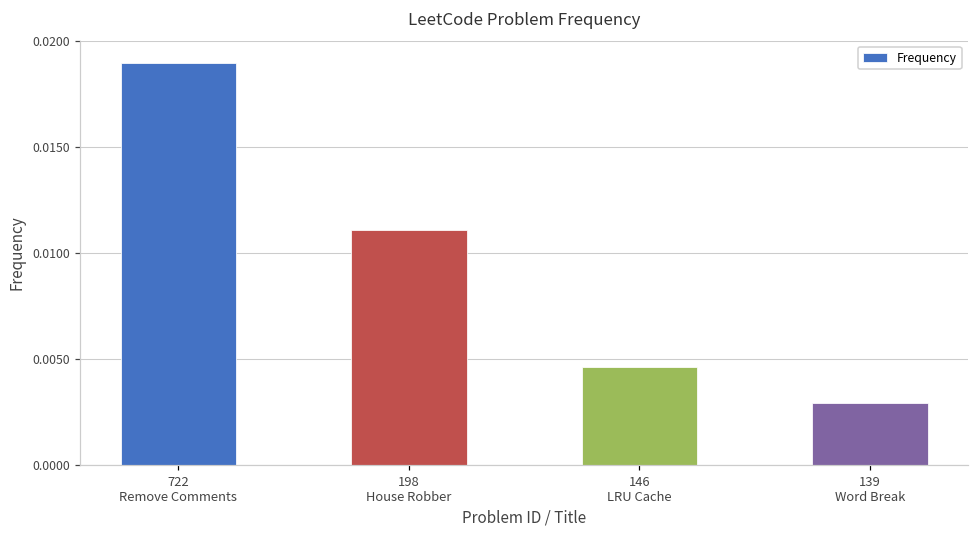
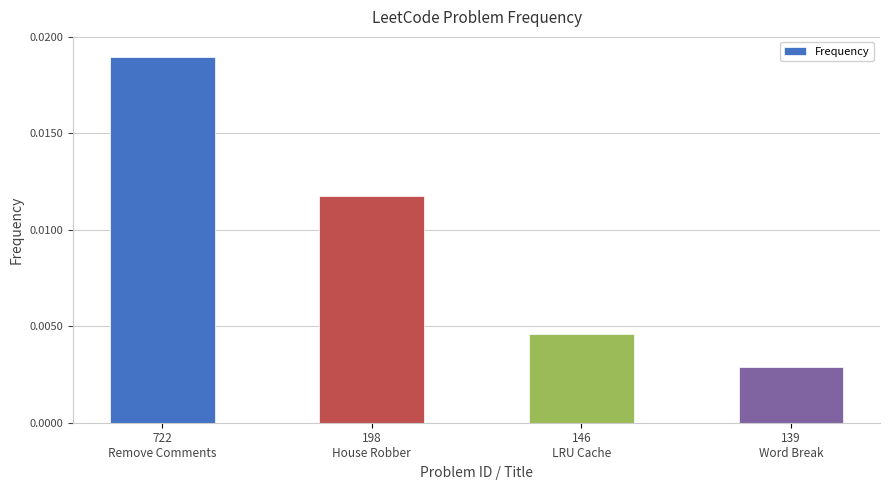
198 House Robber: 0.0111 -> 0.0118
